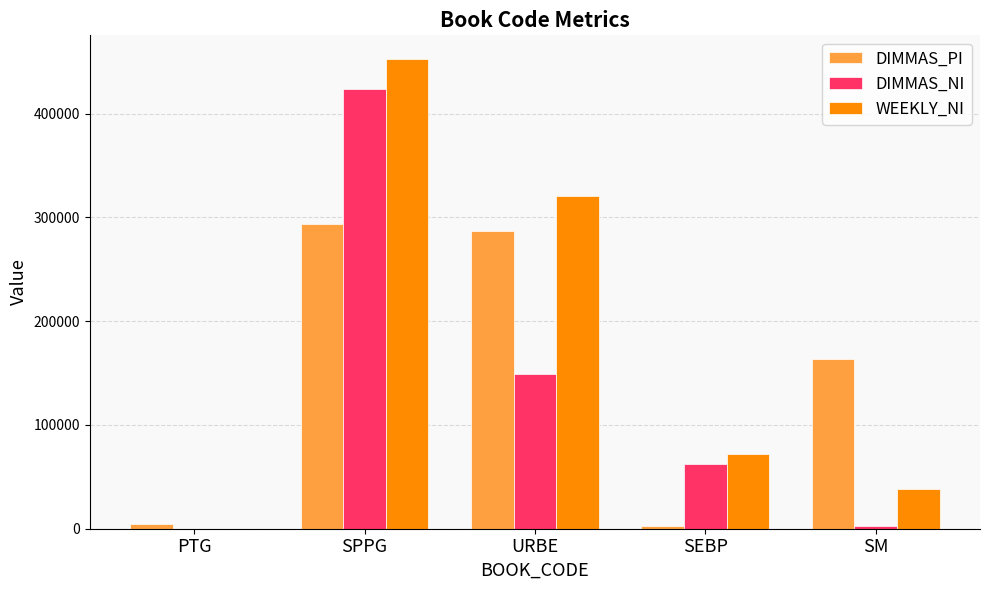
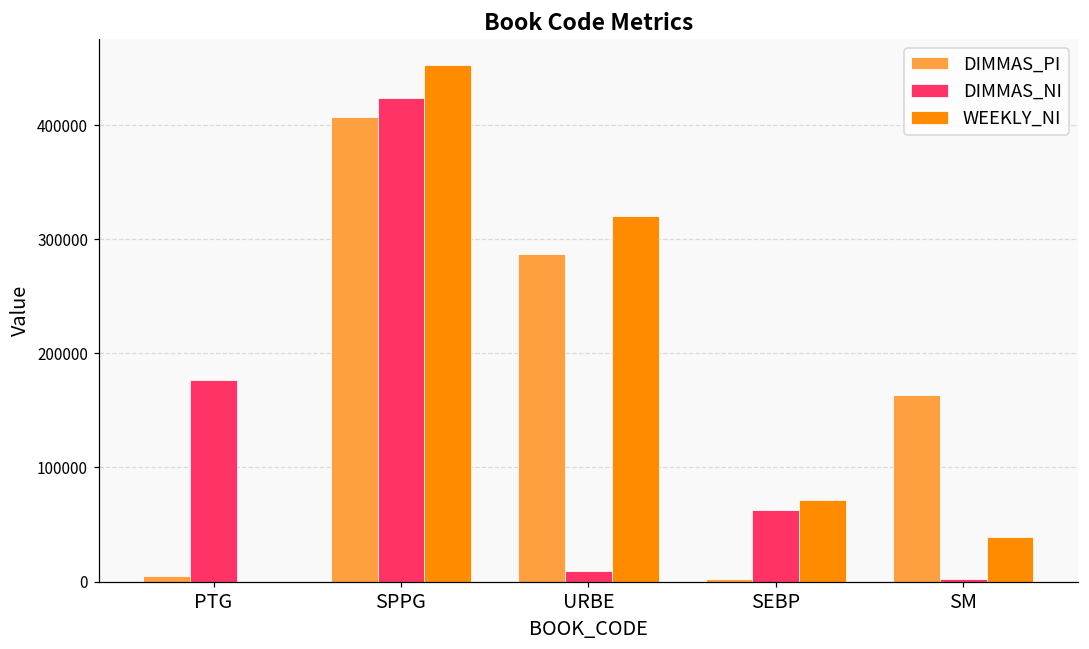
DIMMAS_NI, PTG: 0 -> 177000
DIMMAS_PI, SPPG: 293000 -> 407000
DIMMAS_NI, URBE: 149000 -> 9000
